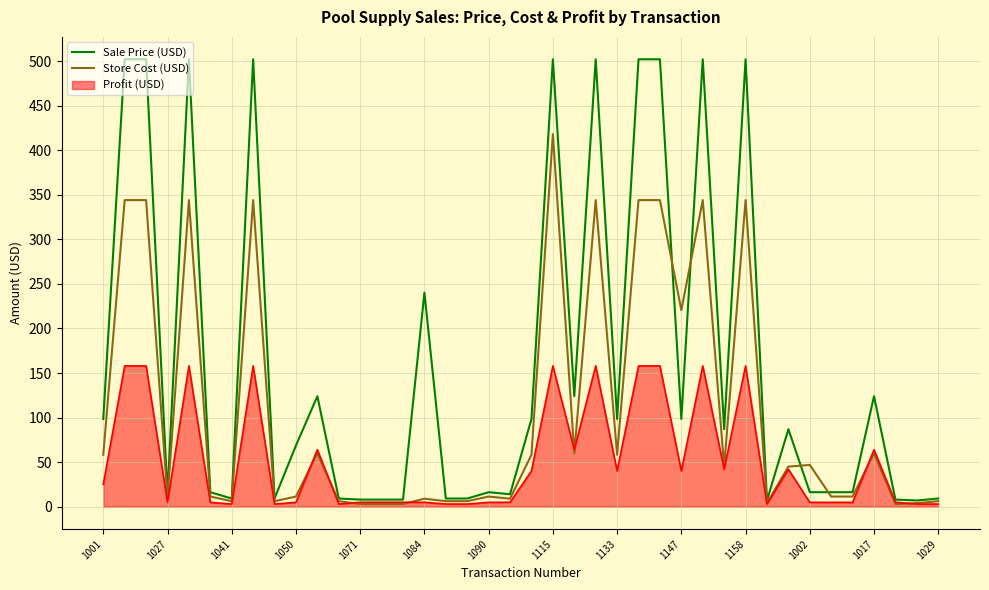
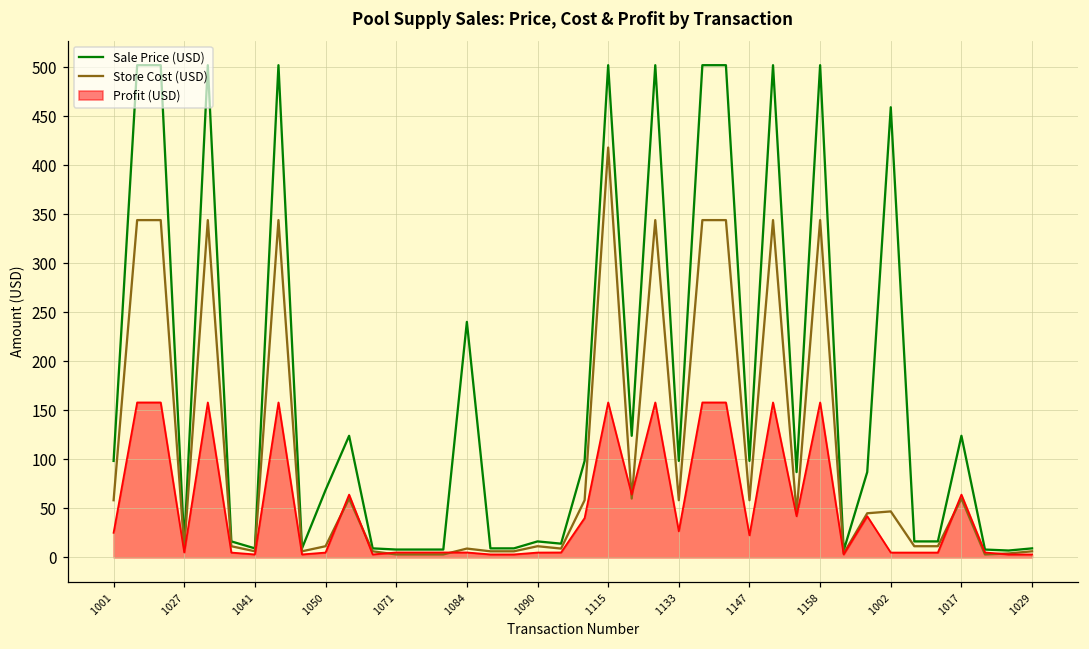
Profit (USD), 1133: 40 -> 30
Profit (USD), 1147: 40 -> 20
Store Cost (USD), 1147: 220 -> 60
Sale Price (USD), 1002: 20 -> 460
